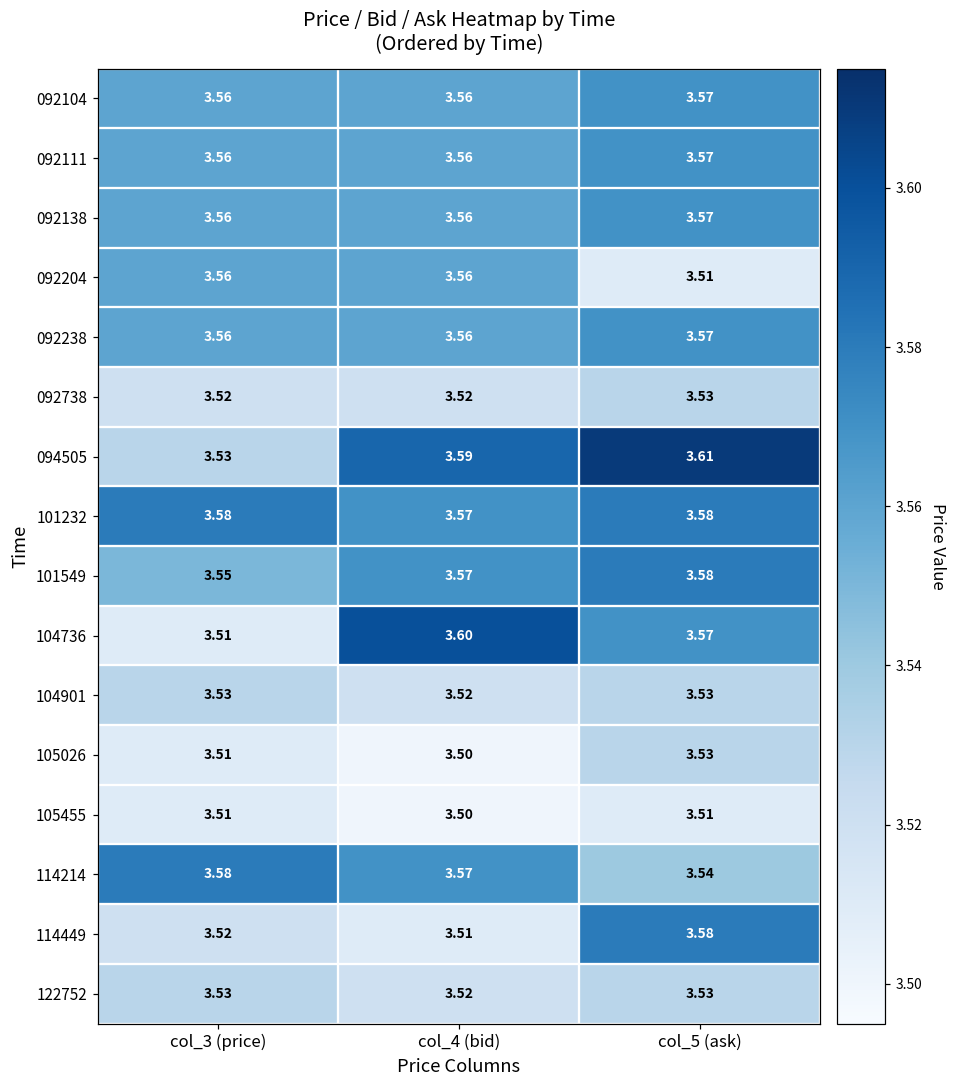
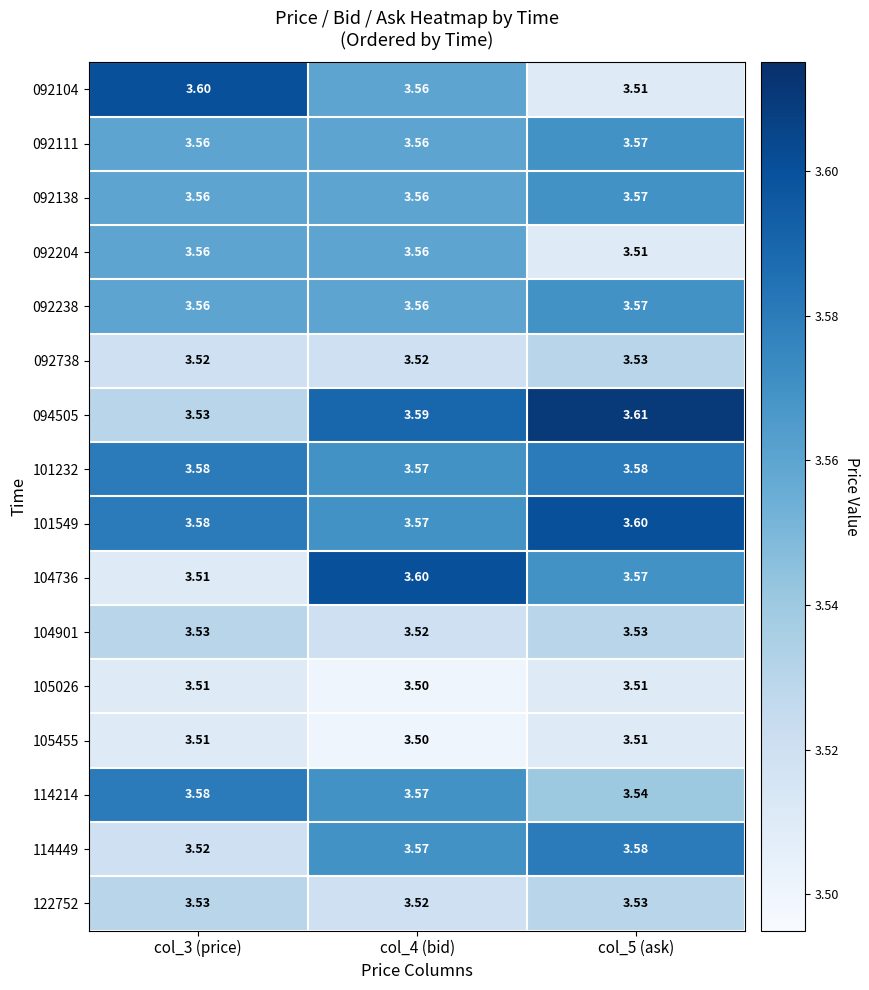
092104, col_3 (price): 3.56 -> 3.60
092104, col_5 (ask): 3.57 -> 3.51
101549, col_3 (price): 3.55 -> 3.58
101549, col_5 (ask): 3.58 -> 3.60
105026, col_5 (ask): 3.53 -> 3.51
114449, col_4 (bid): 3.51 -> 3.57
